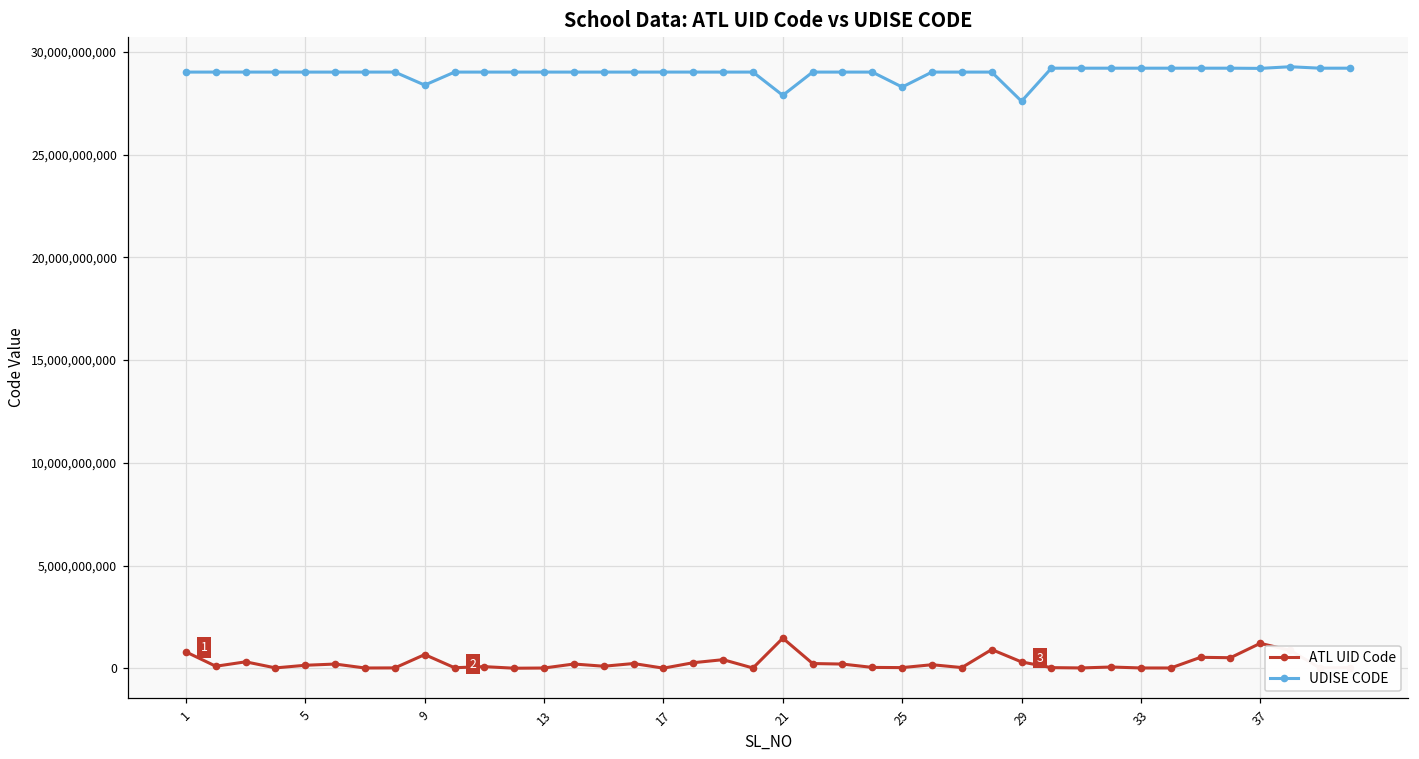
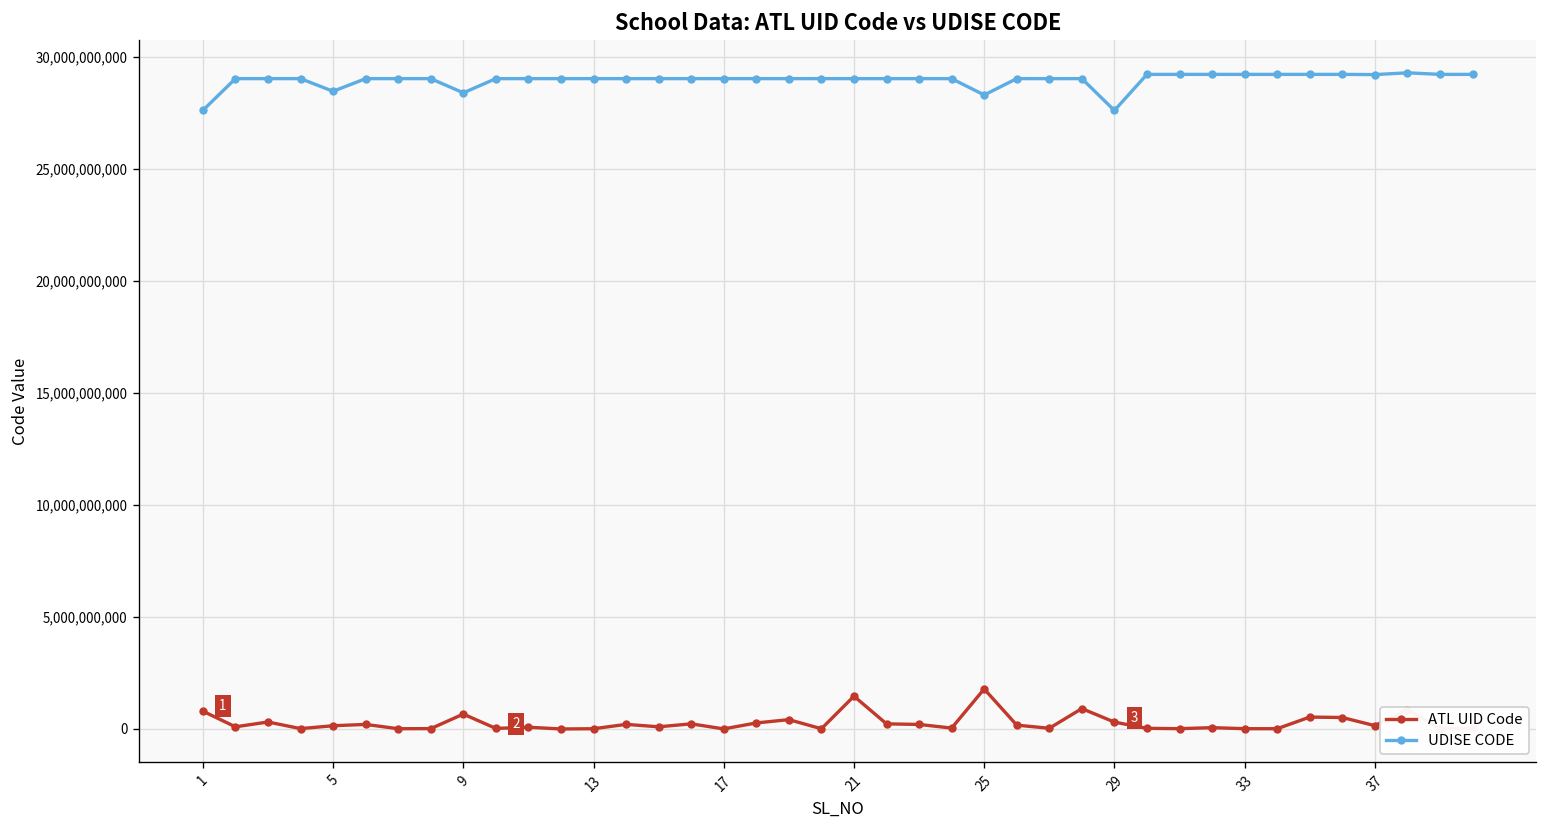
UDISE CODE, 1: 29,000,000,000 -> 27,600,000,000
UDISE CODE, 5: 29,000,000,000 -> 28,500,000,000
UDISE CODE, 21: 27,900,000,000 -> 29,000,000,000
ATL UID Code, 25: 0 -> 1,800,000,000
ATL UID Code, 37: 1,200,000,000 -> 100,000,000
